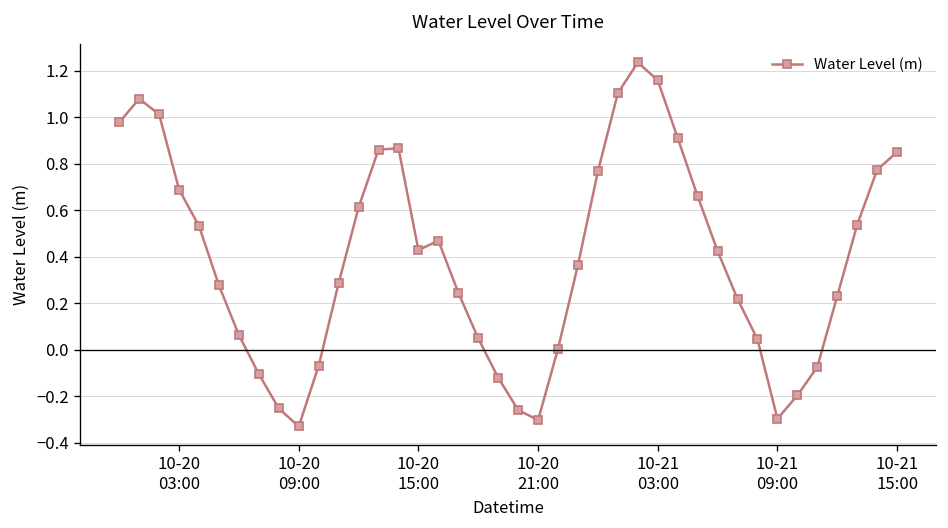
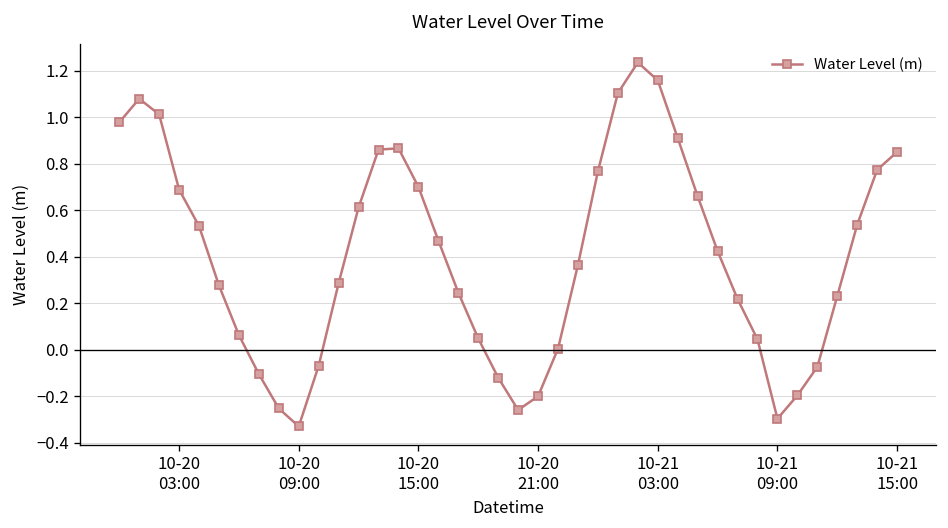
10-20 15:00: 0.43 -> 0.70
10-20 21:00: -0.30 -> -0.20
